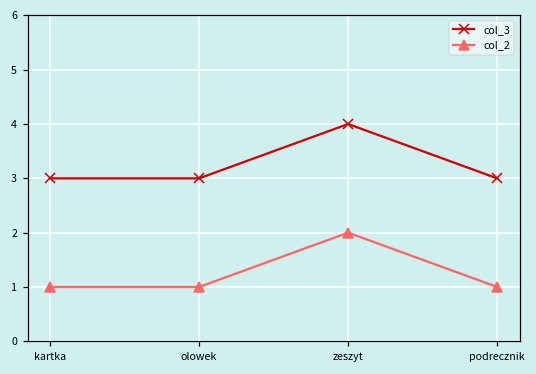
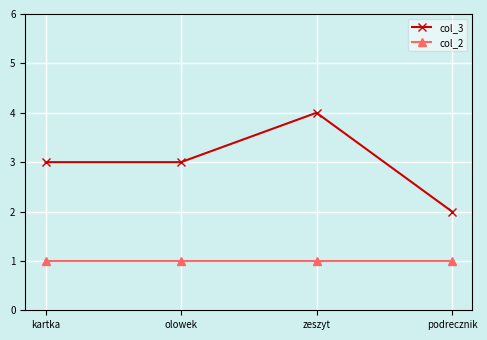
col_2, zeszyt: 2 -> 1
col_3, podrecznik: 3 -> 2
